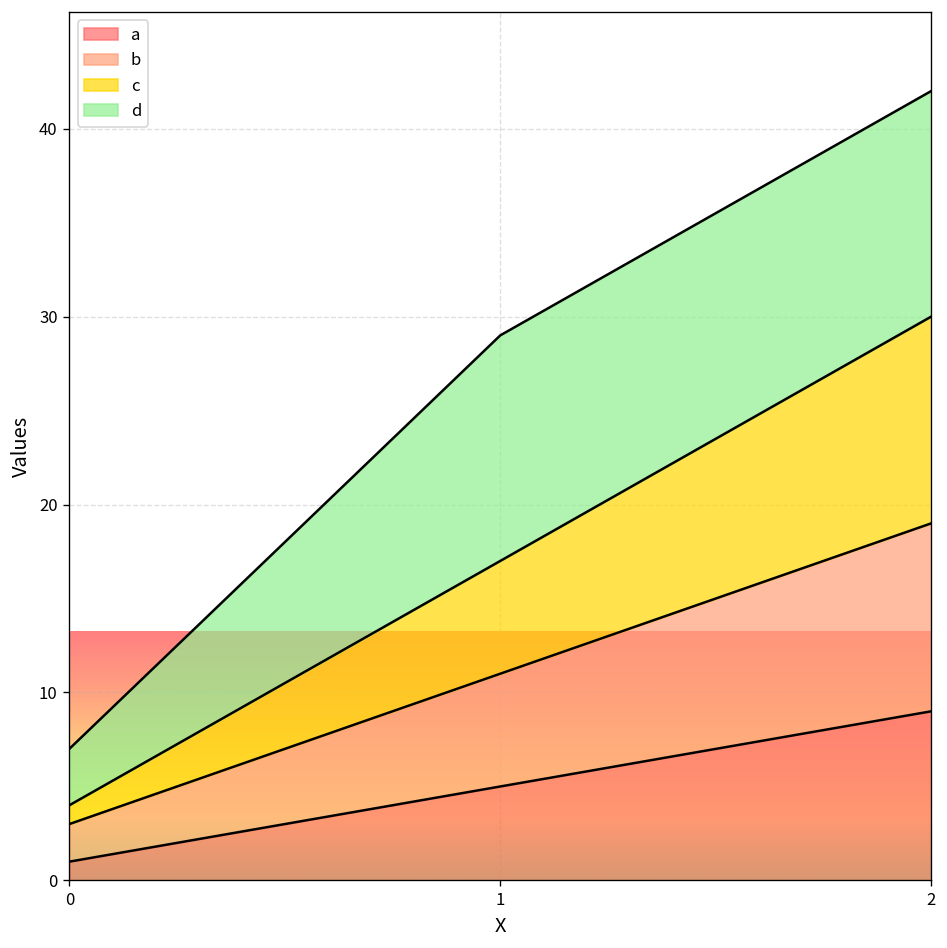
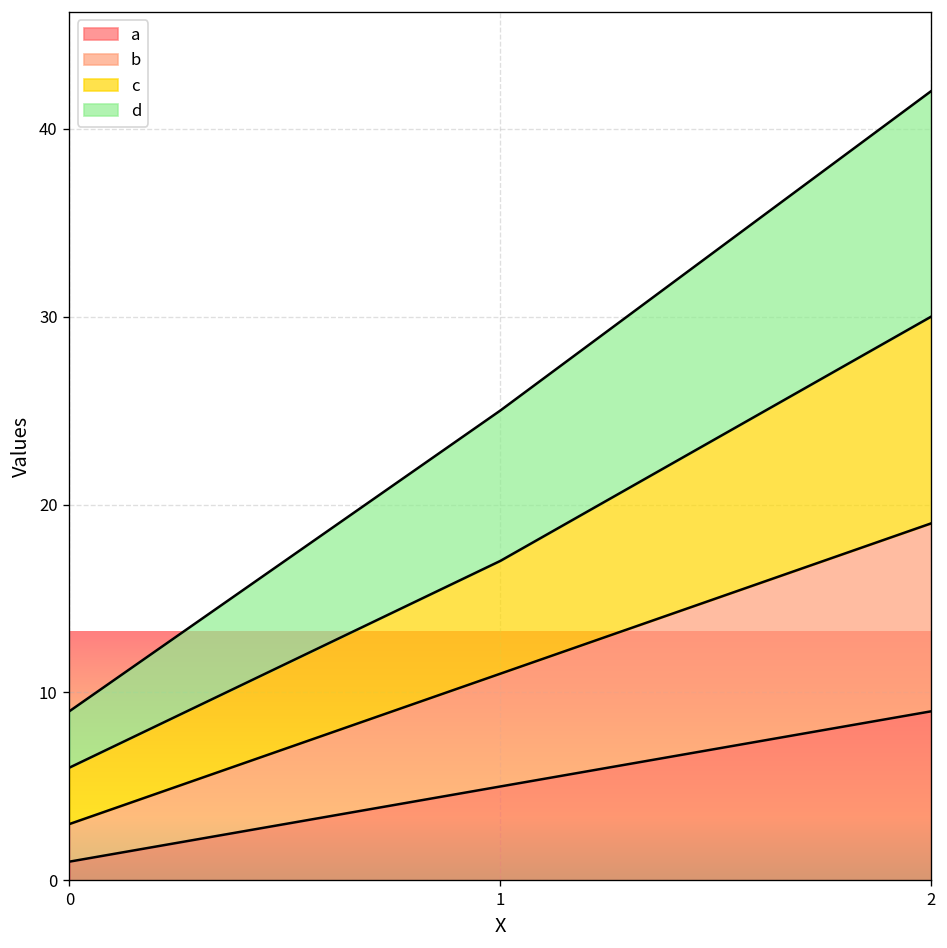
c, 0: 1 -> 3
d, 1: 12 -> 8
